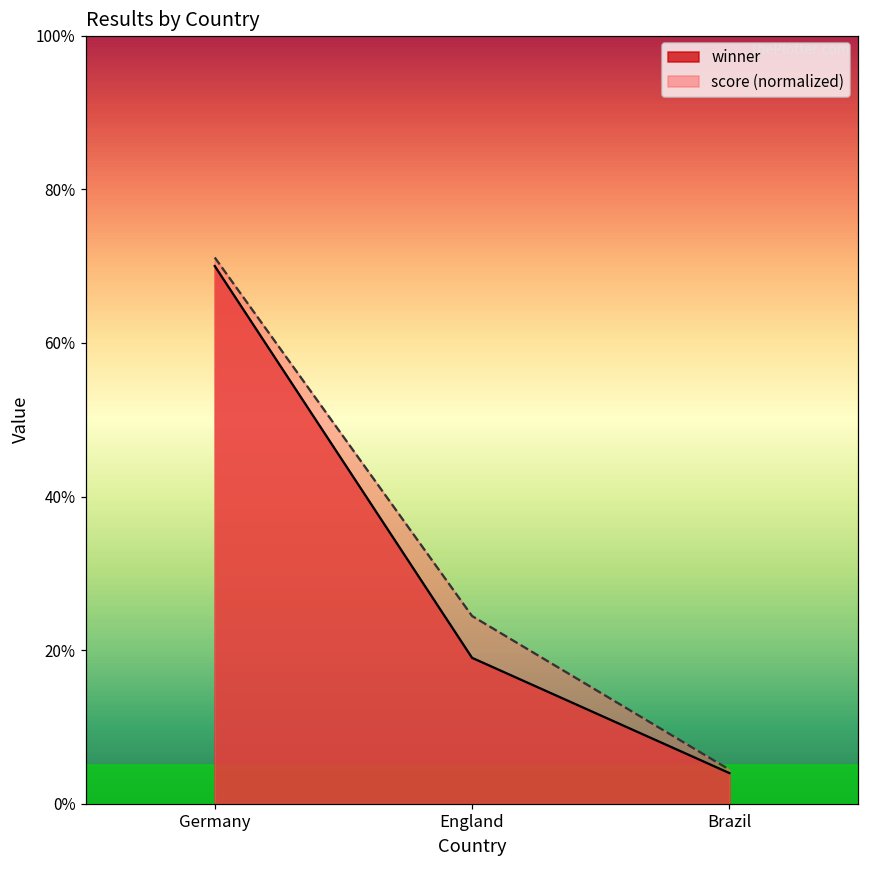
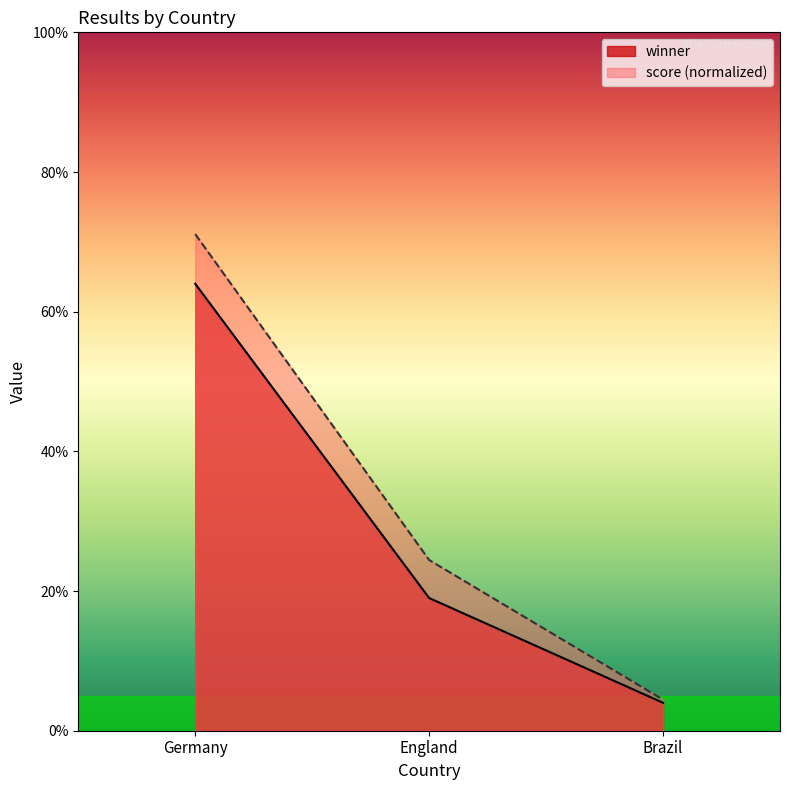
winner, Germany: 70% -> 64%
